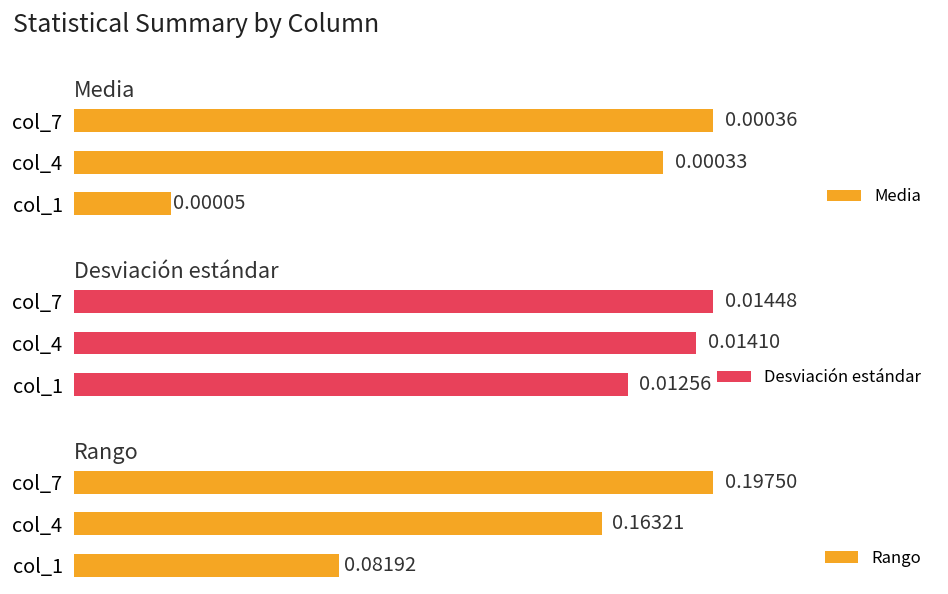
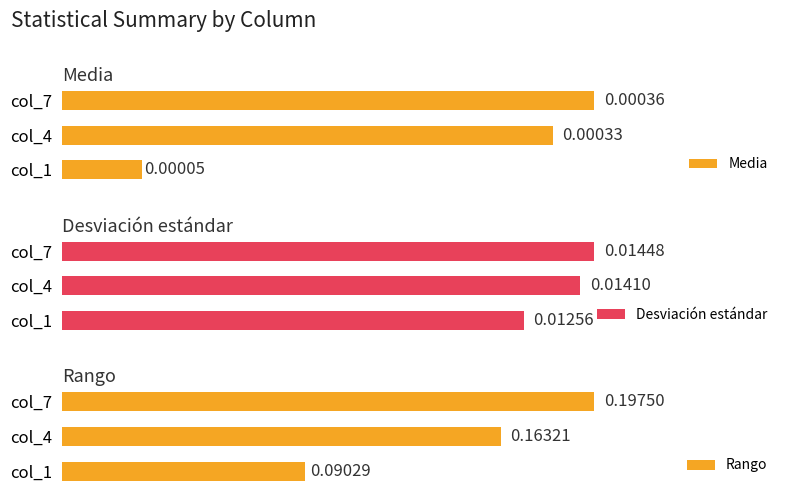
Rango, col_1: 0.08192 -> 0.09029
